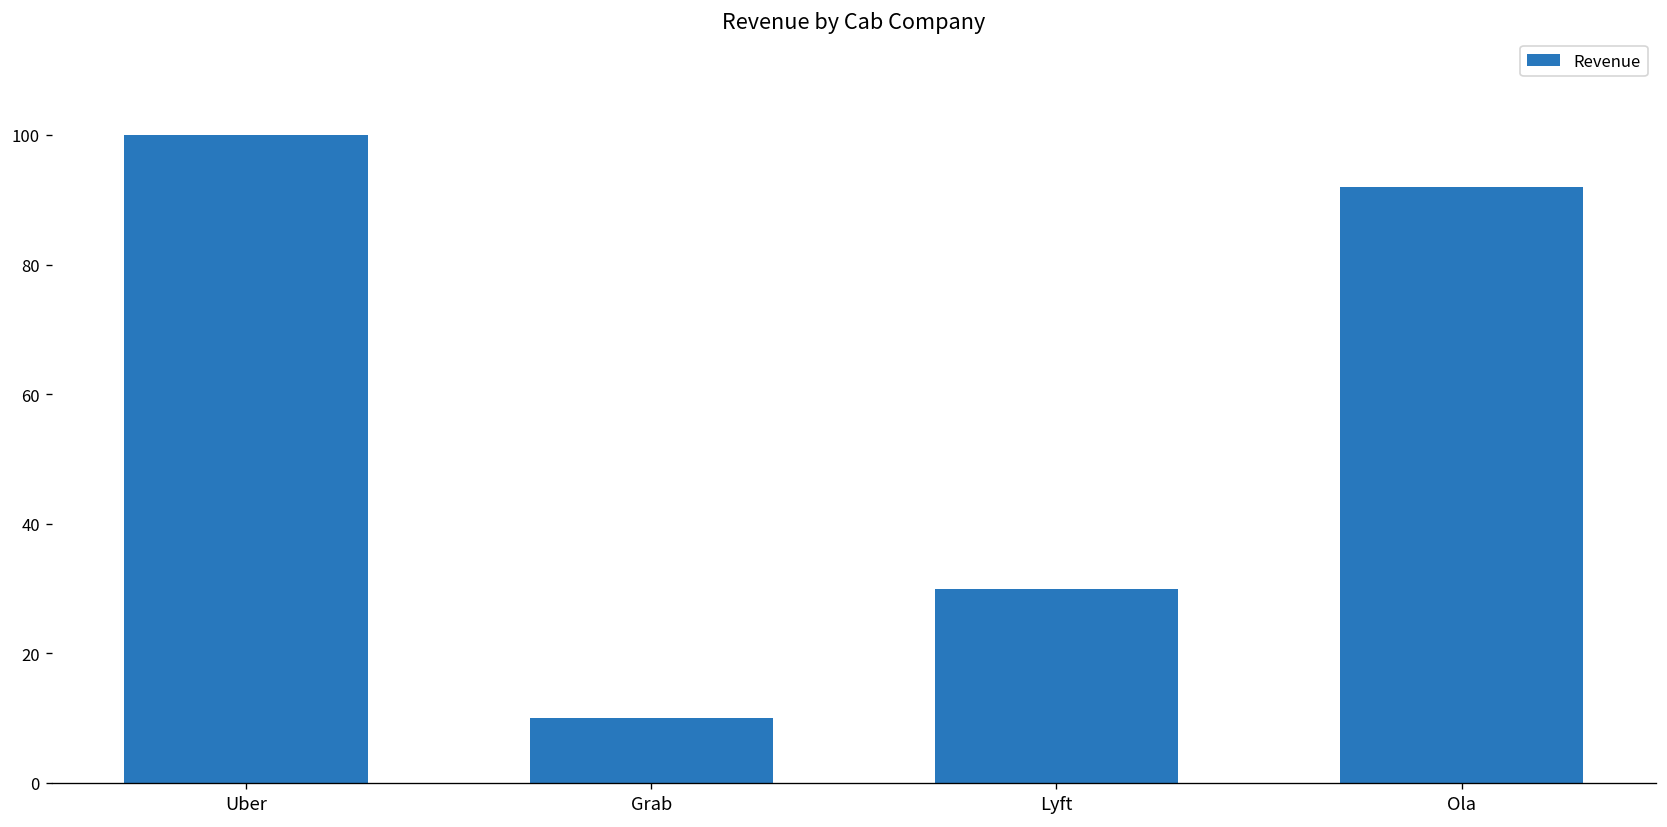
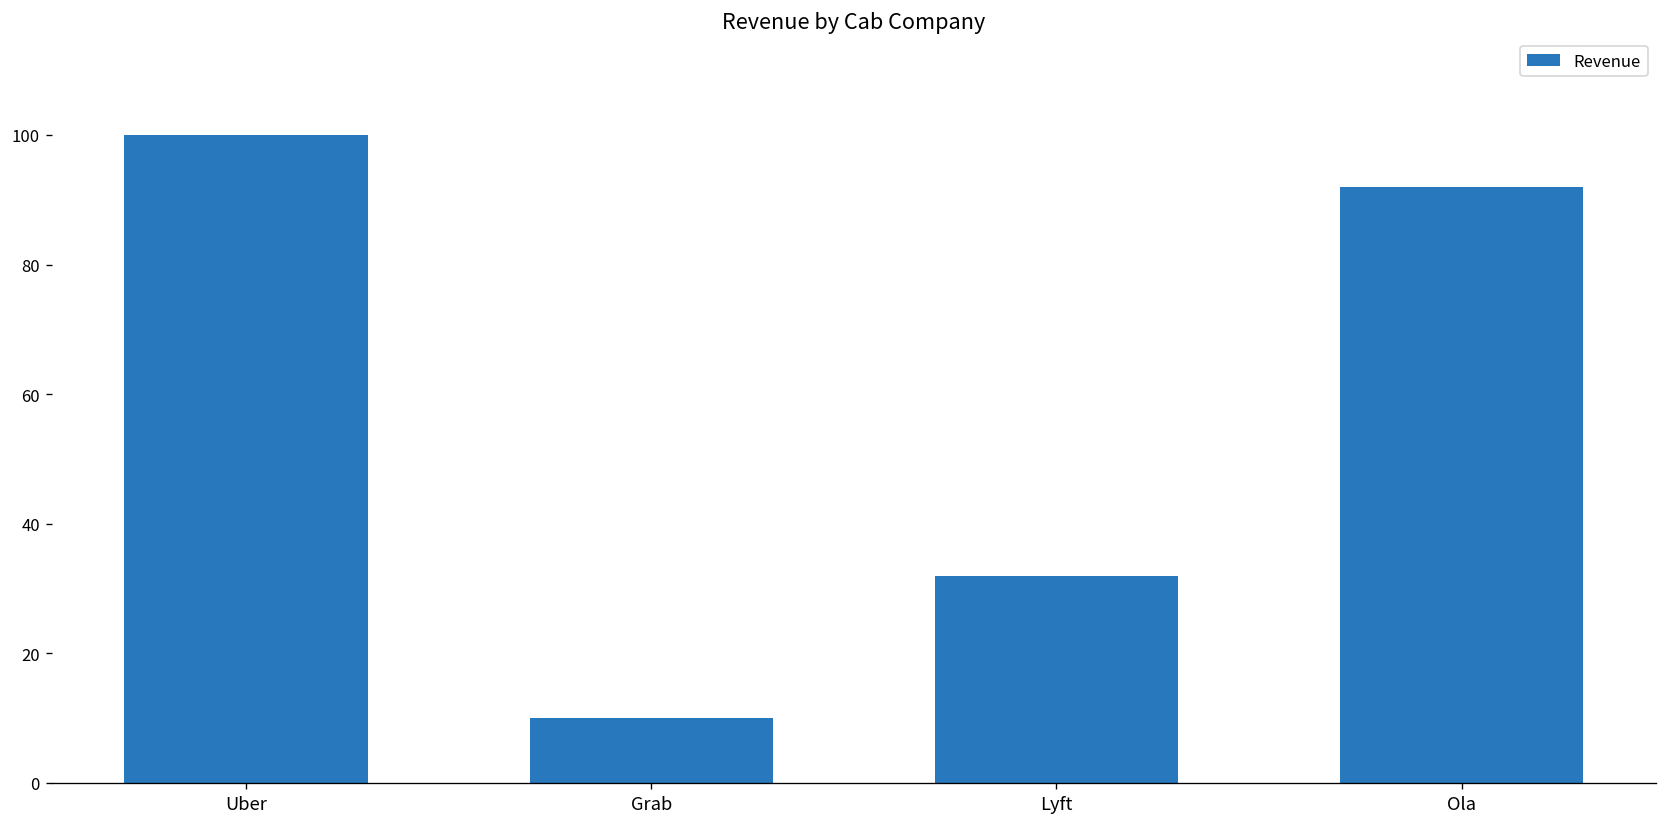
Lyft: 30 -> 32
